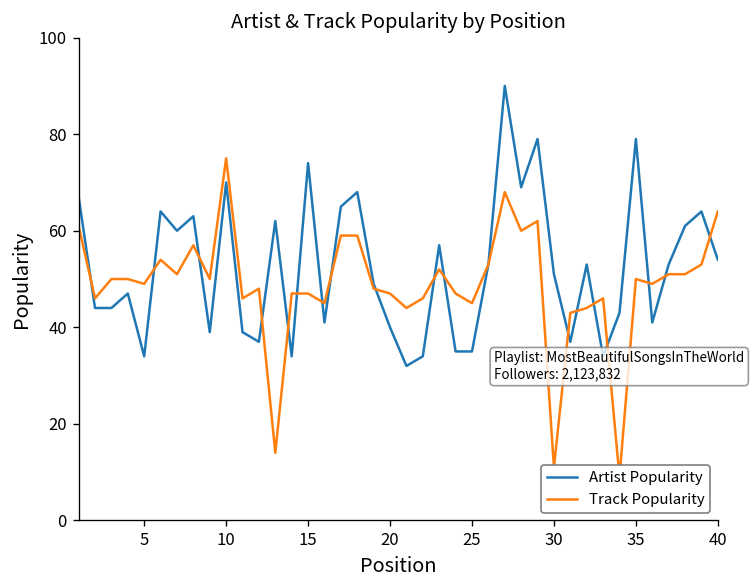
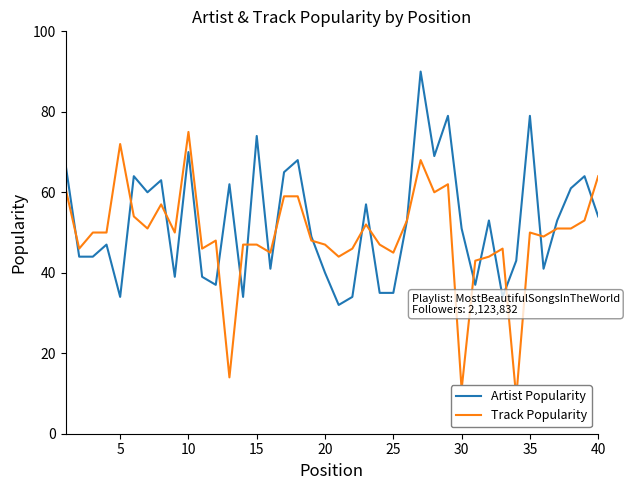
Track Popularity, 5: 49 -> 72
